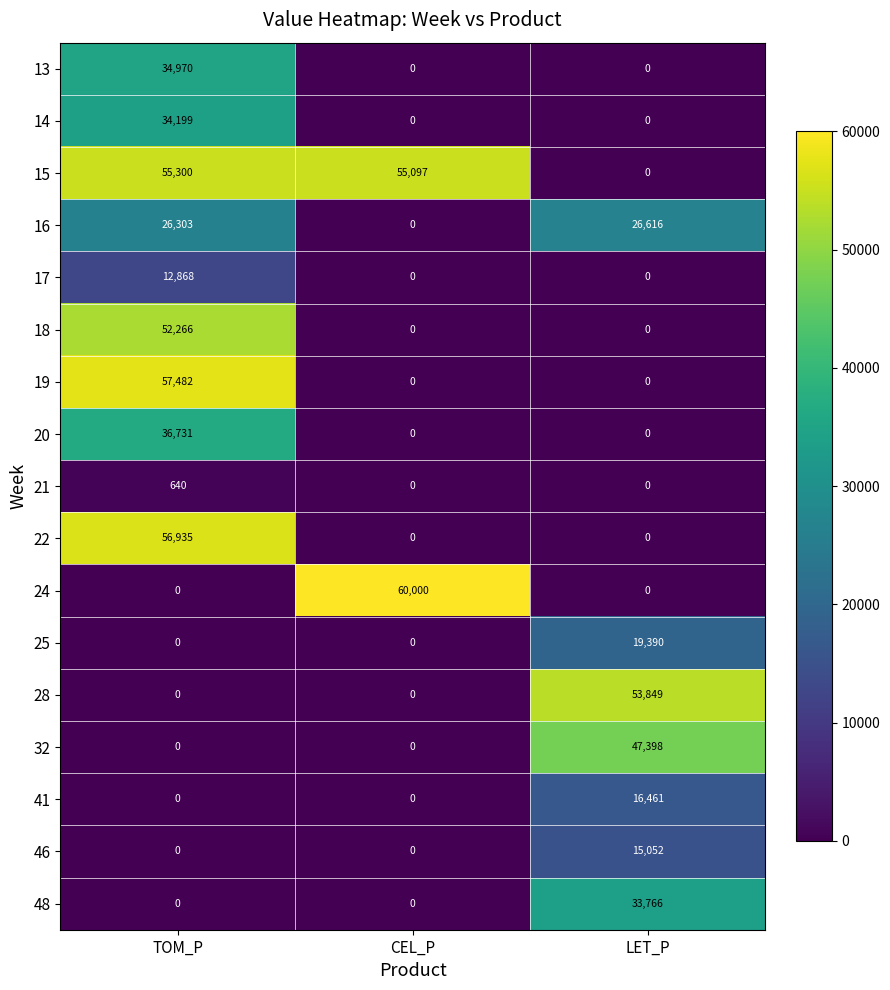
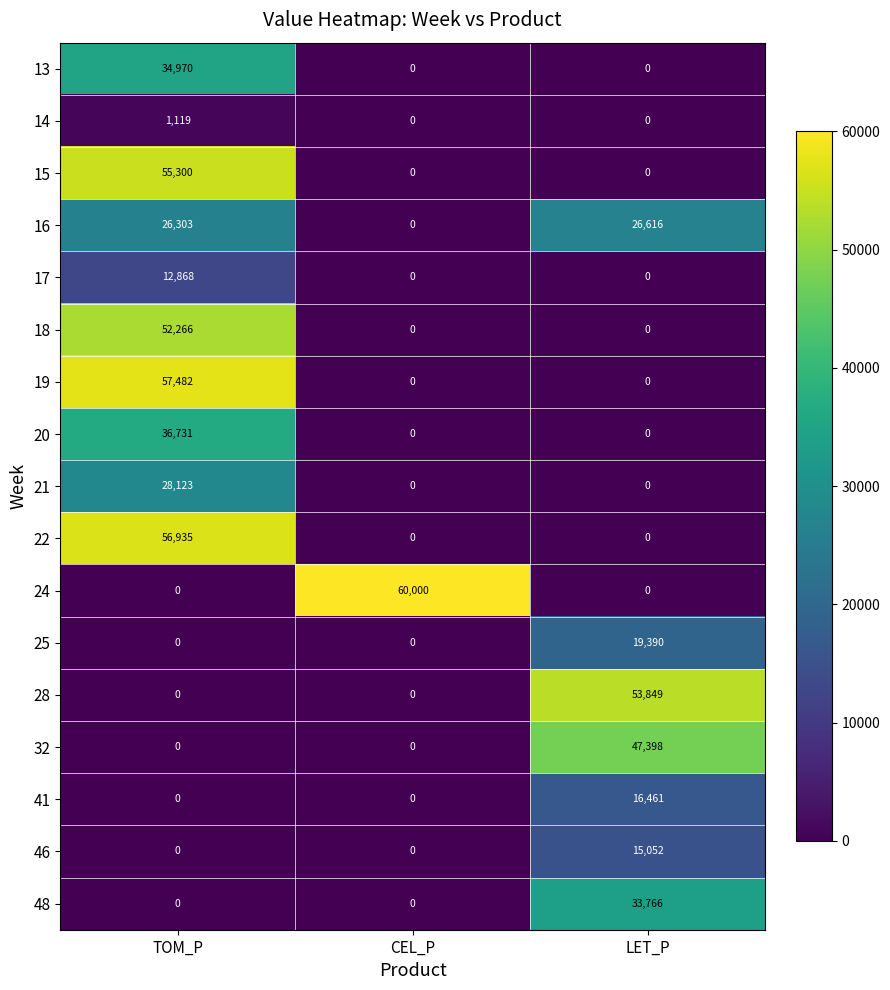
14, TOM_P: 34,199 -> 1,119
15, CEL_P: 55,097 -> 0
21, TOM_P: 640 -> 28,123
